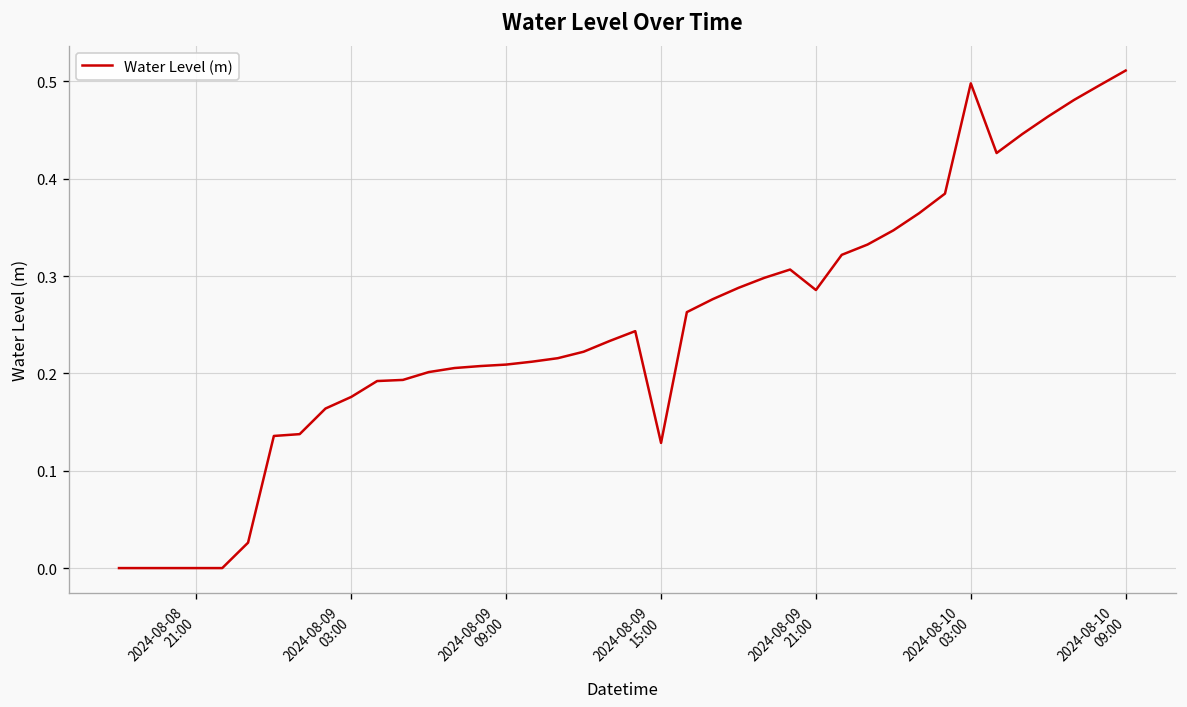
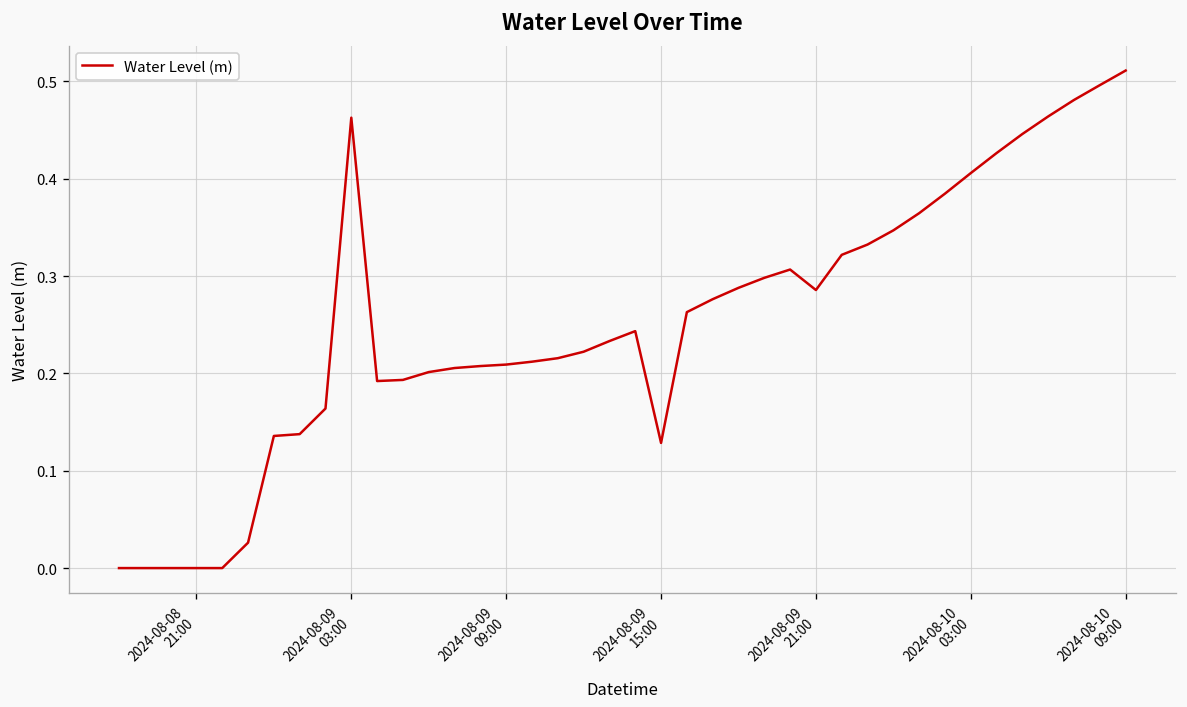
2024-08-09 03:00: 0.18 -> 0.46
2024-08-10 03:00: 0.50 -> 0.41
